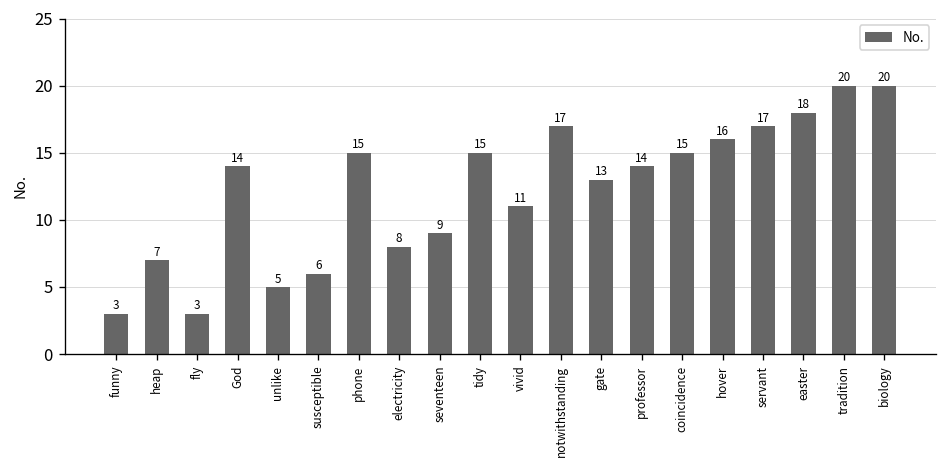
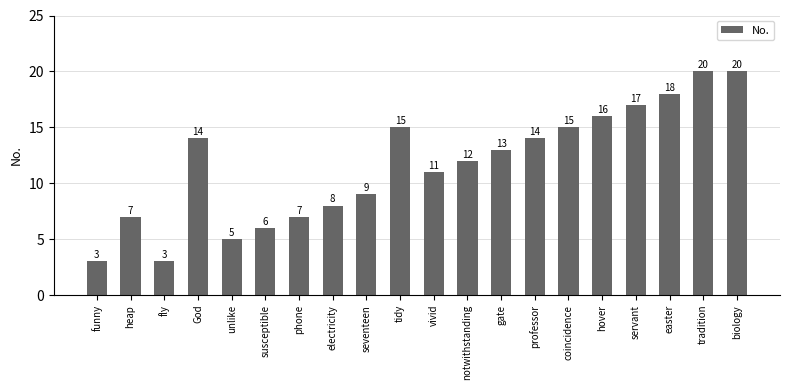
phone: 15 -> 7
notwithstanding: 17 -> 12
